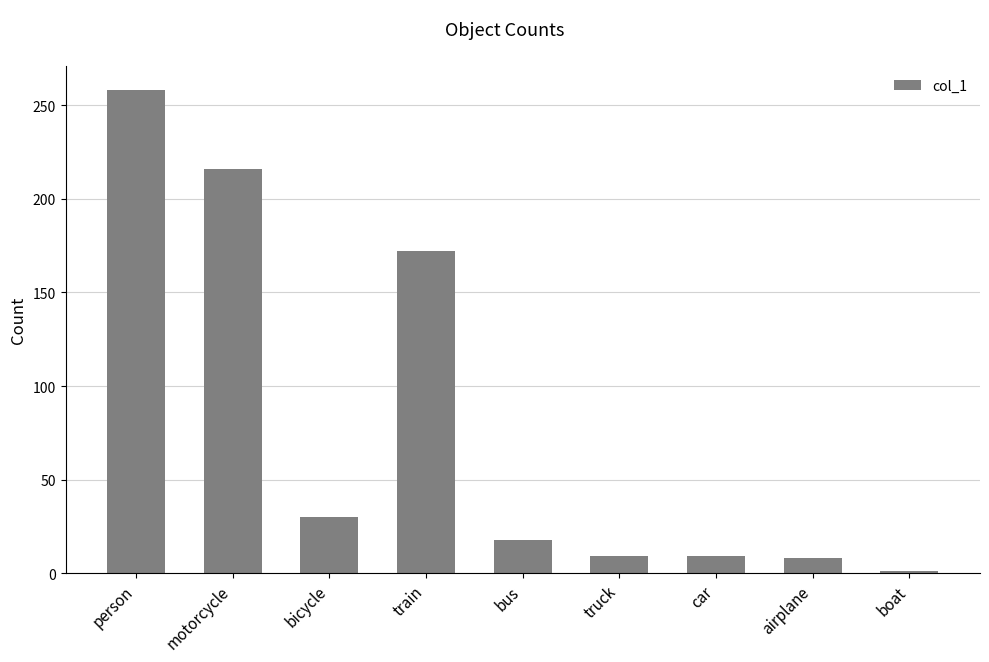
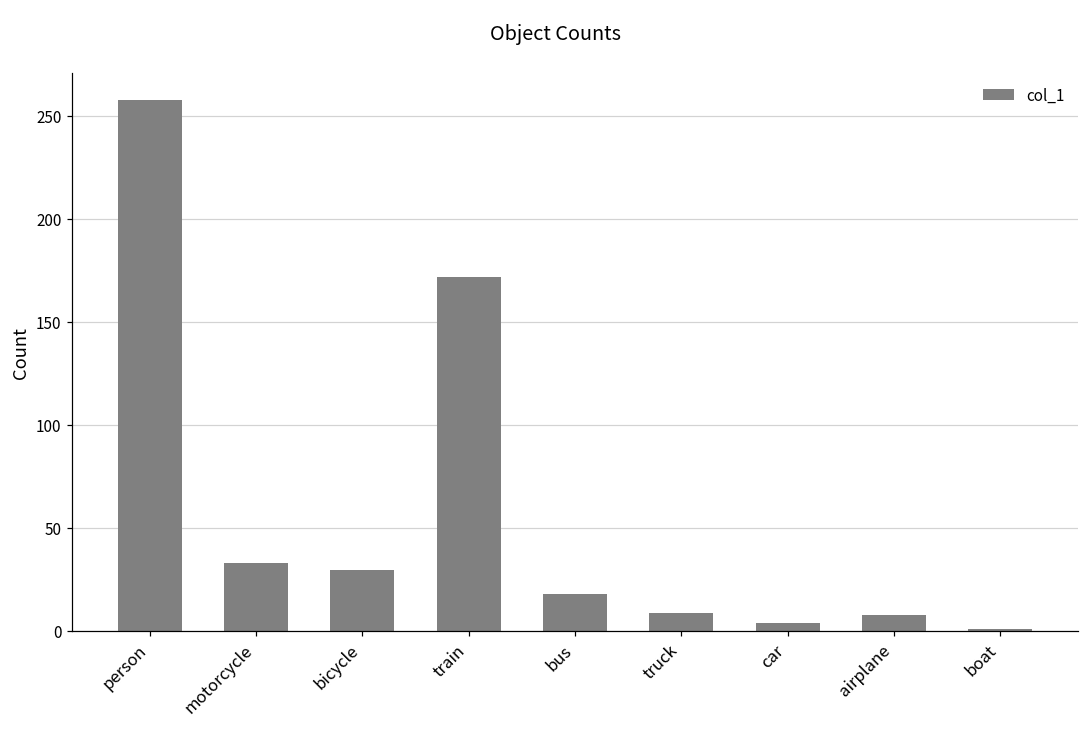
motorcycle: 216 -> 33
car: 9 -> 4
